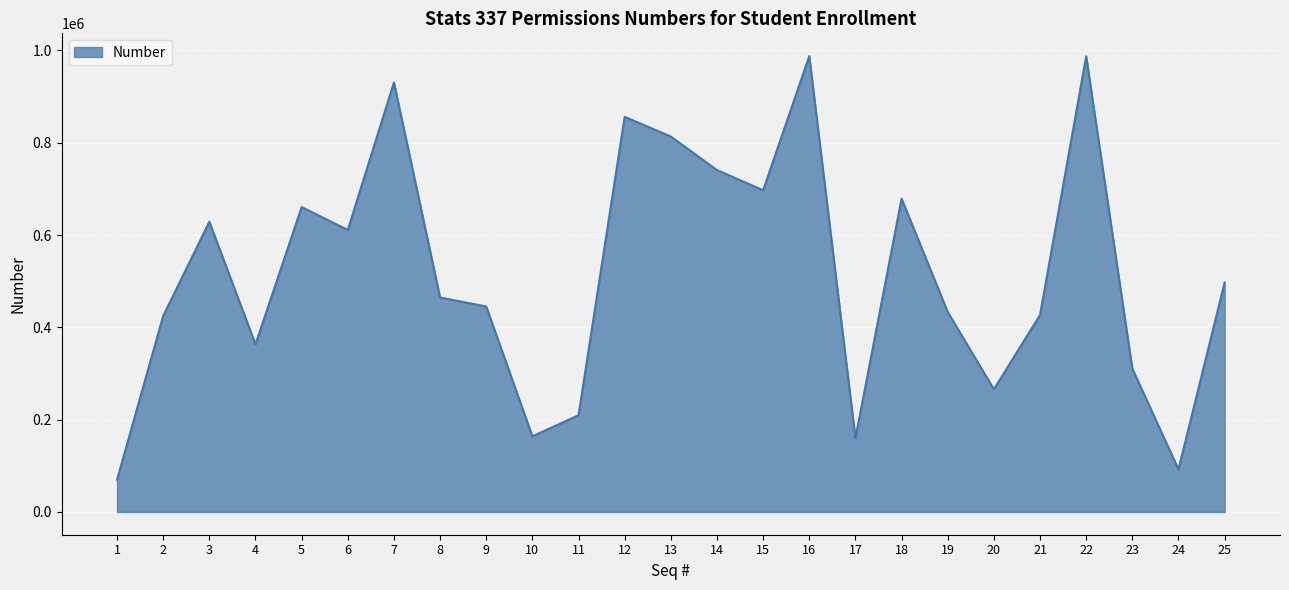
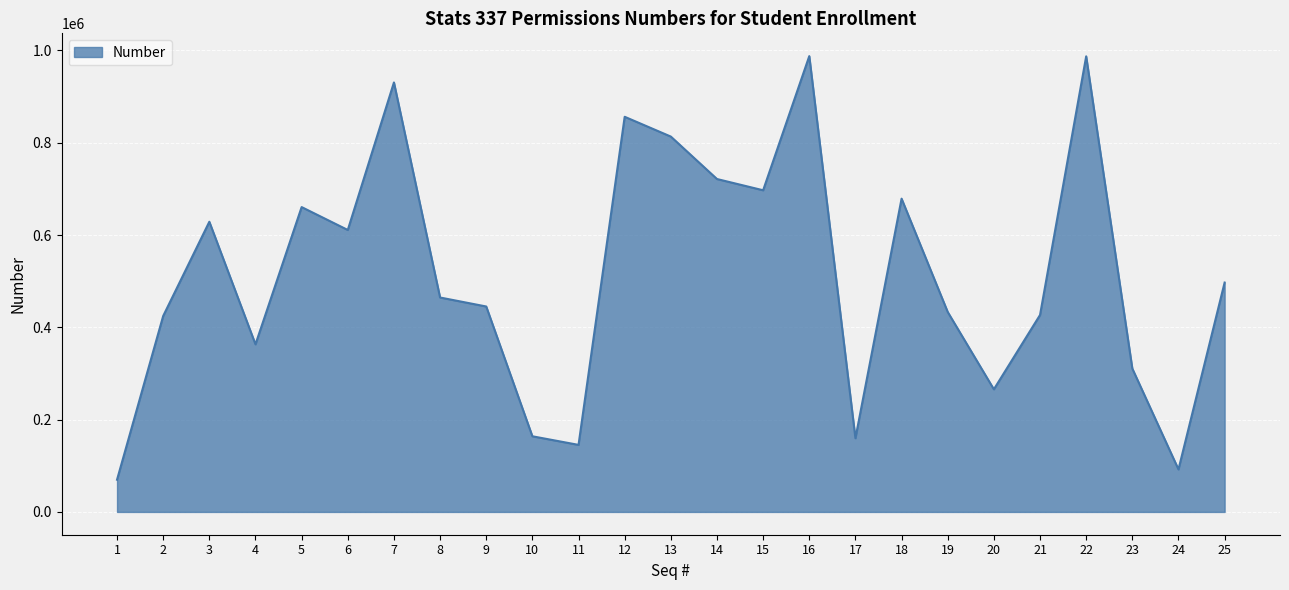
11: 210000 -> 150000
14: 740000 -> 720000
